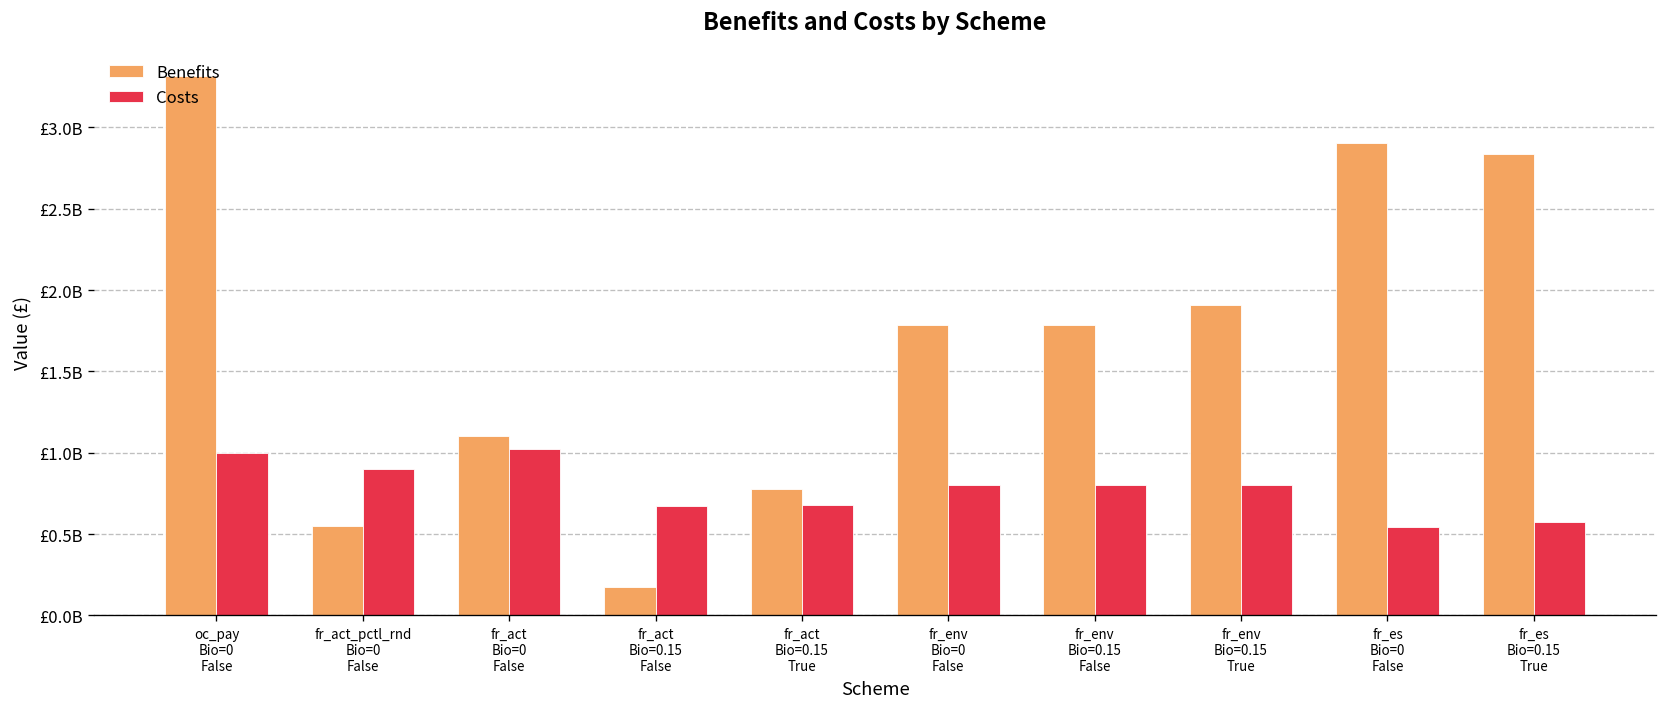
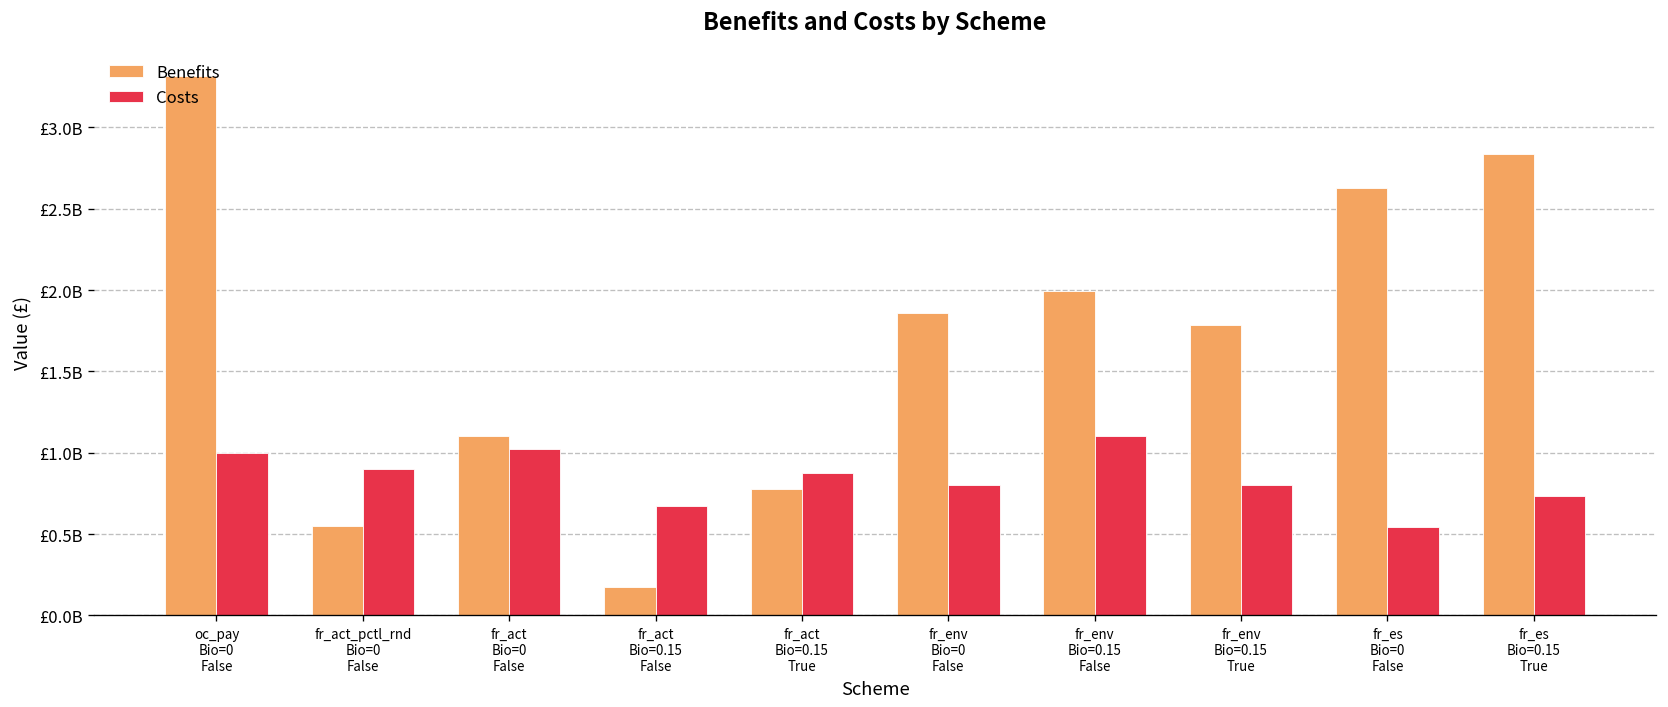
Costs, fr_act Bio=0.15 True: £680000000 -> £880000000
Benefits, fr_env Bio=0 False: £1790000000 -> £1860000000
Benefits, fr_env Bio=0.15 False: £1790000000 -> £1990000000
Costs, fr_env Bio=0.15 False: £800000000 -> £1100000000
Benefits, fr_env Bio=0.15 True: £1910000000 -> £1790000000
Benefits, fr_es Bio=0 False: £2900000000 -> £2630000000
Costs, fr_es Bio=0.15 True: £570000000 -> £730000000
